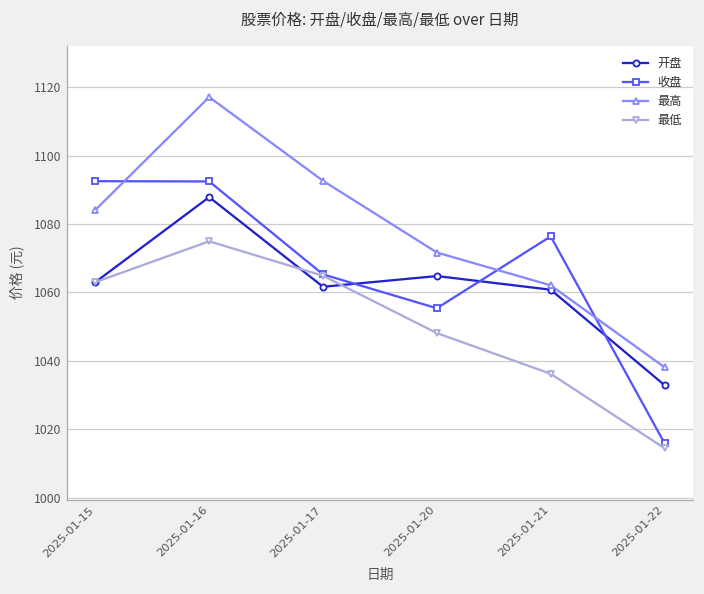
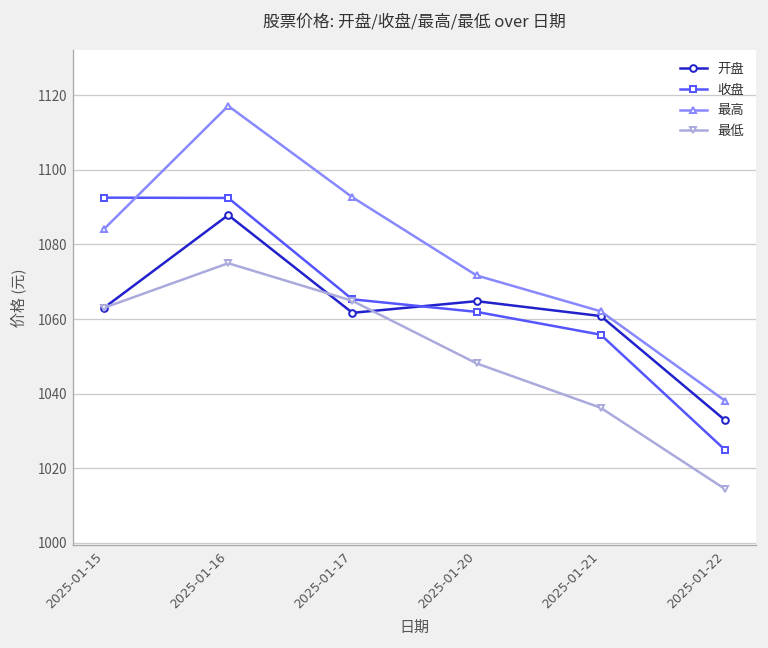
收盘, 2025-01-20: 1055 -> 1062
收盘, 2025-01-21: 1076 -> 1056
收盘, 2025-01-22: 1016 -> 1025
